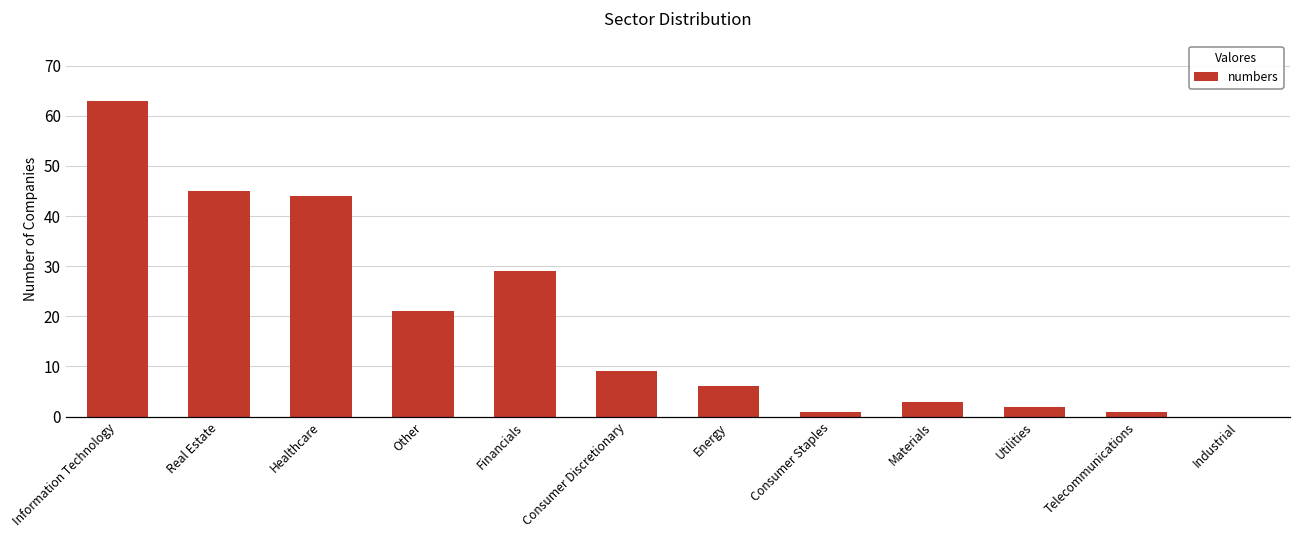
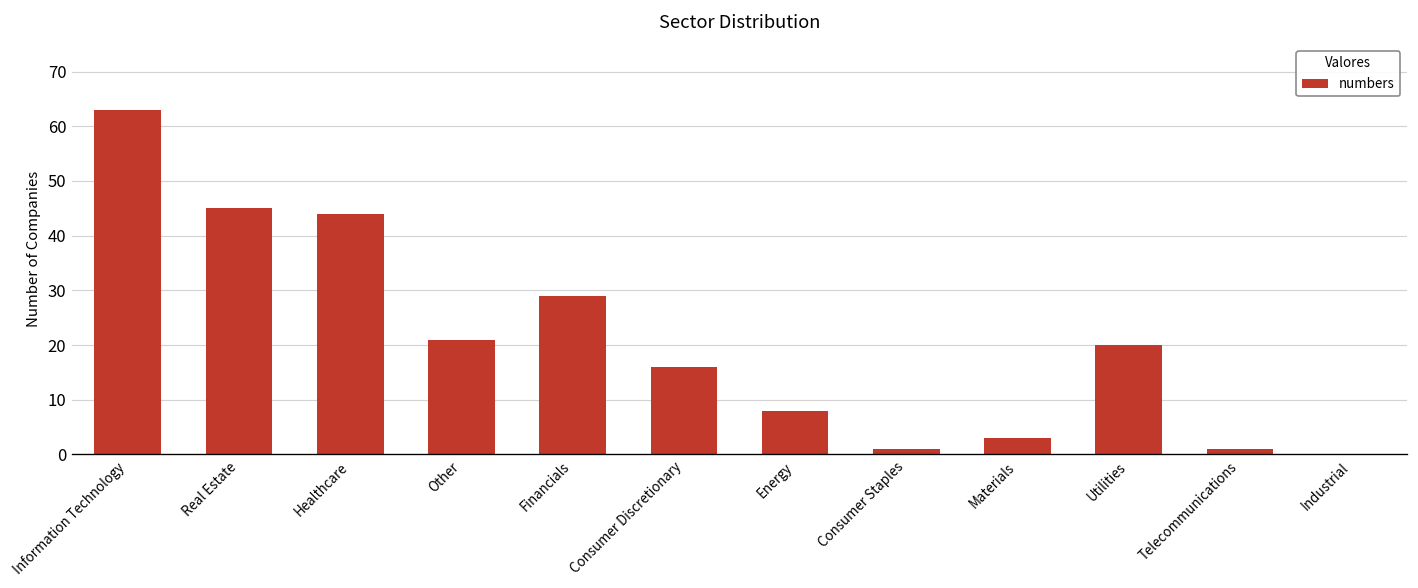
Consumer Discretionary: 9 -> 16
Energy: 6 -> 8
Utilities: 2 -> 20
